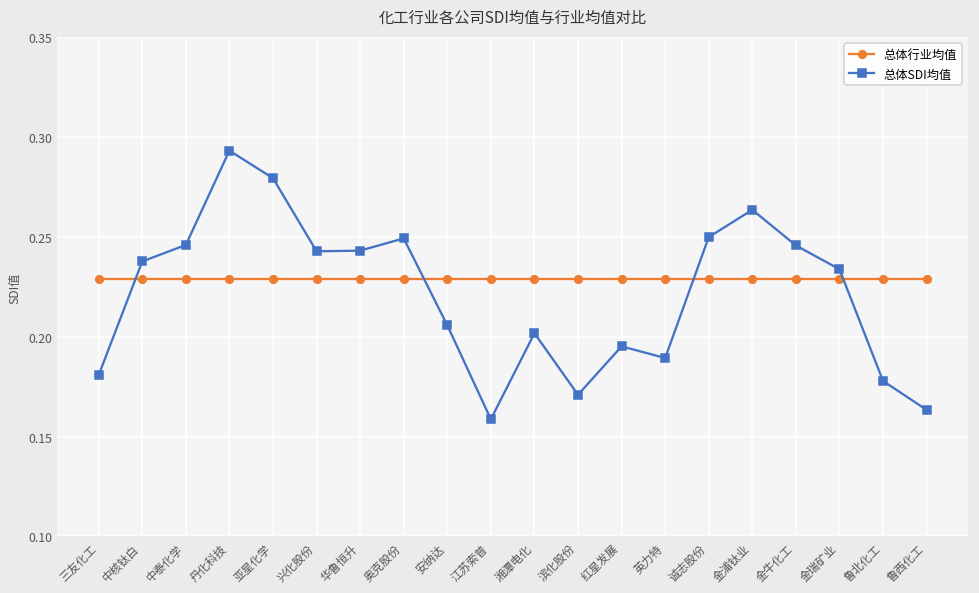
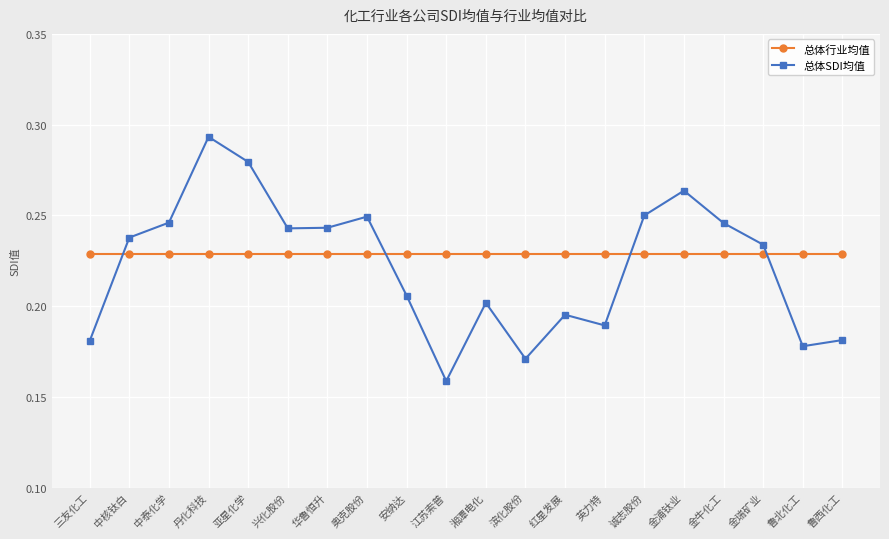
总体SDI均值, 鲁西化工: 0.163 -> 0.181
